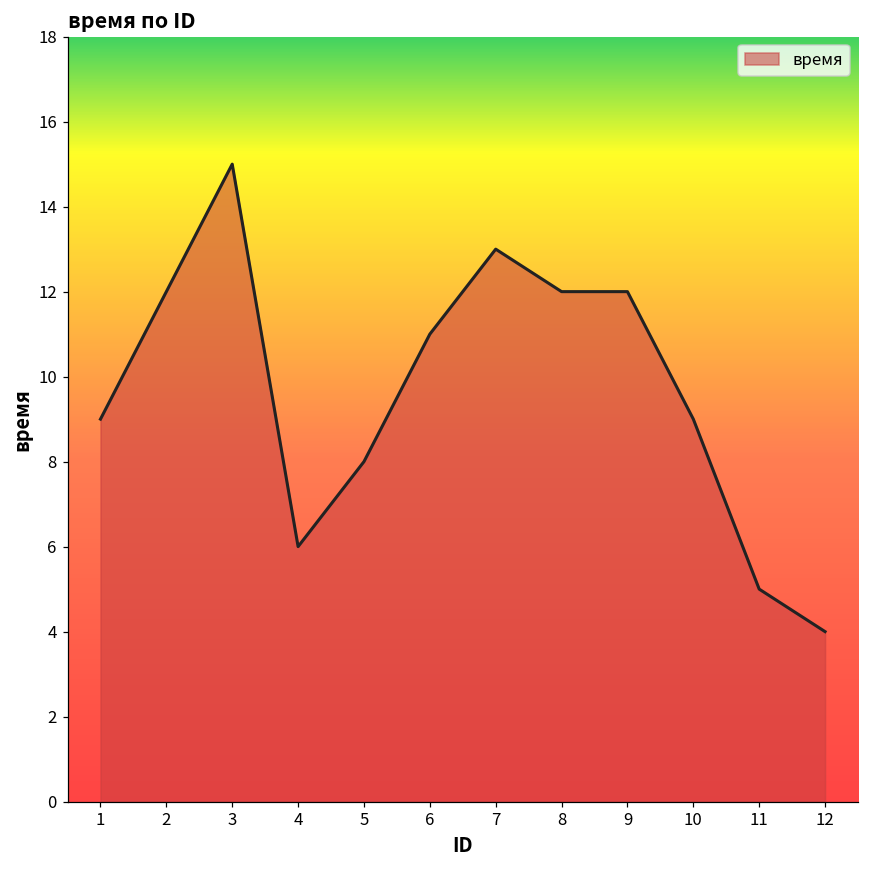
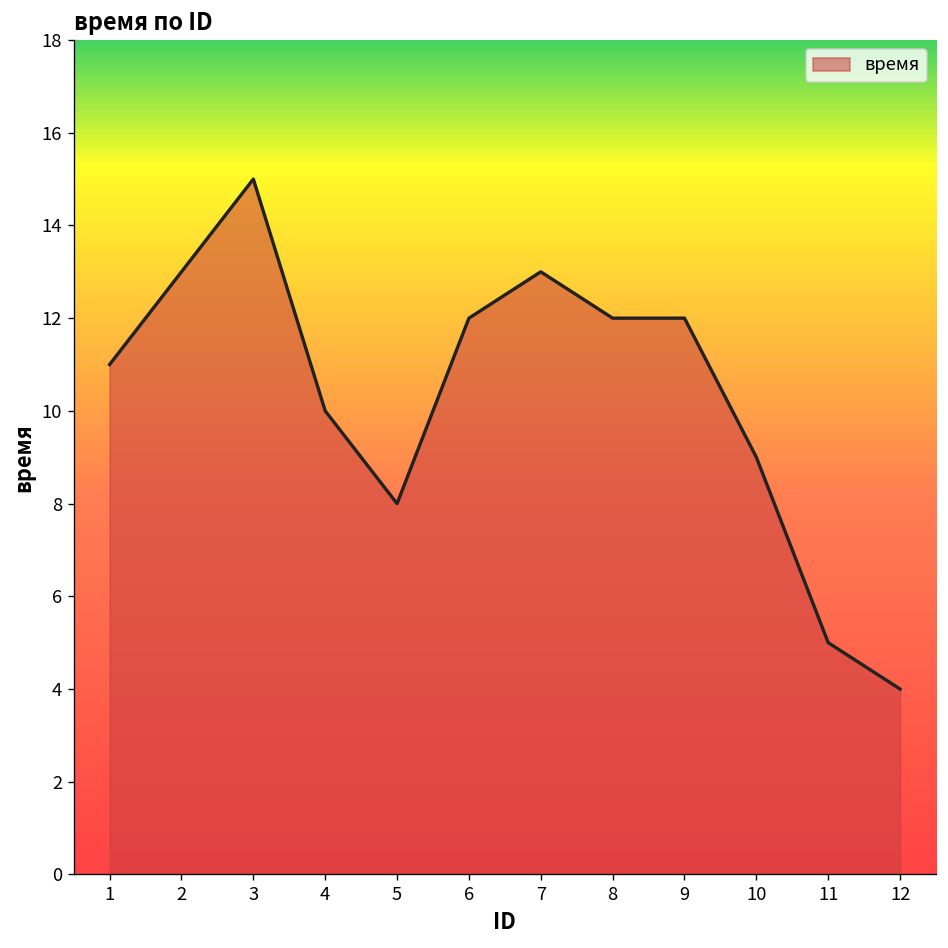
1: 9 -> 11
2: 12 -> 13
4: 6 -> 10
6: 11 -> 12
